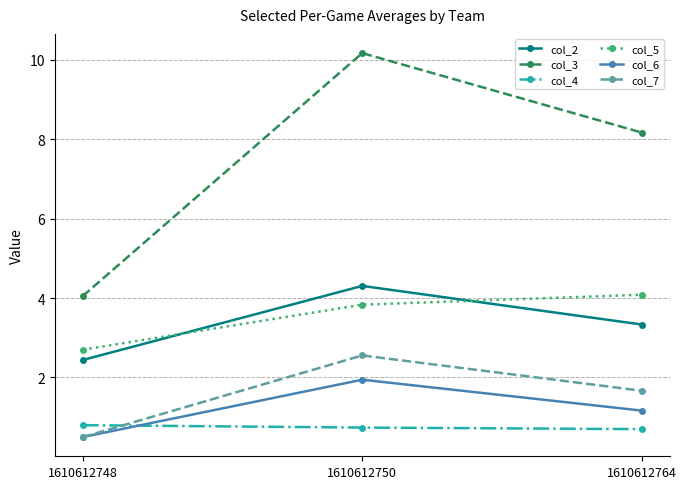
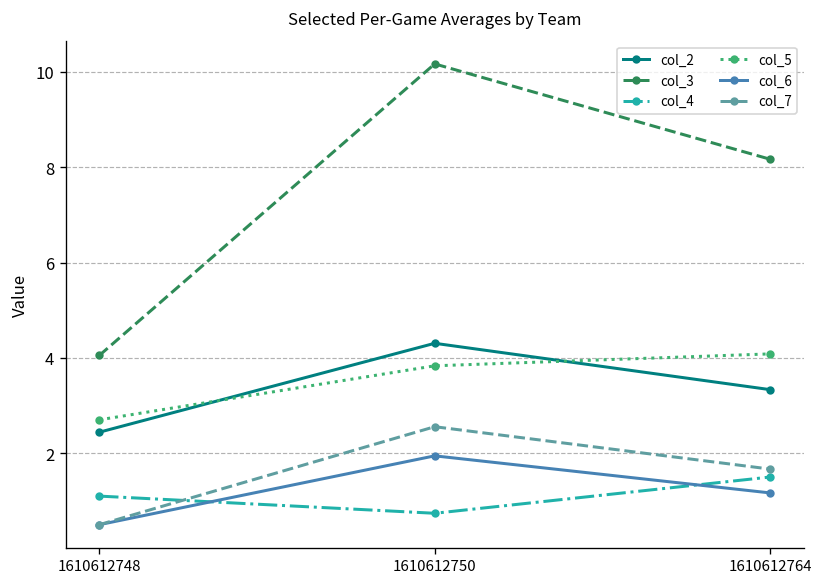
col_4, 1610612748: 0.8 -> 1.1
col_4, 1610612764: 0.7 -> 1.5
